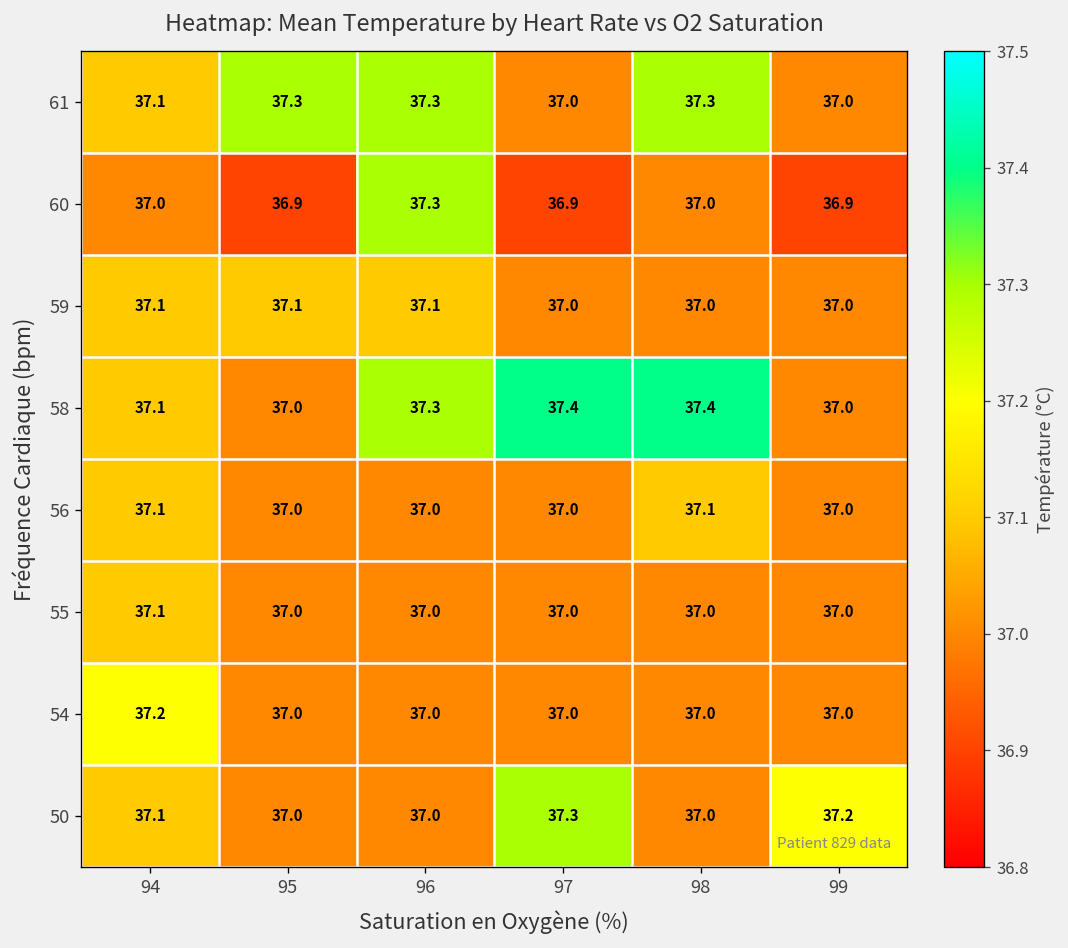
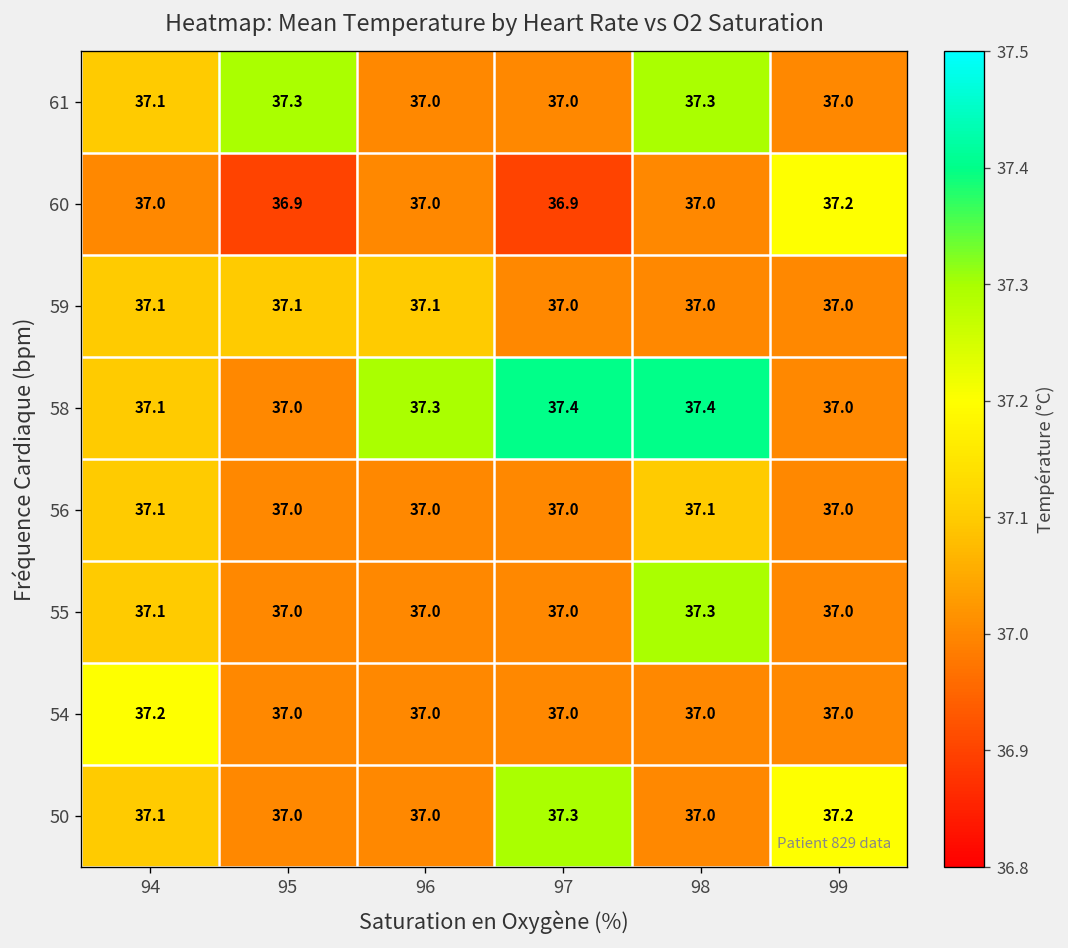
61, 96: 37.3 -> 37.0
60, 96: 37.3 -> 37.0
60, 99: 36.9 -> 37.2
55, 98: 37.0 -> 37.3
